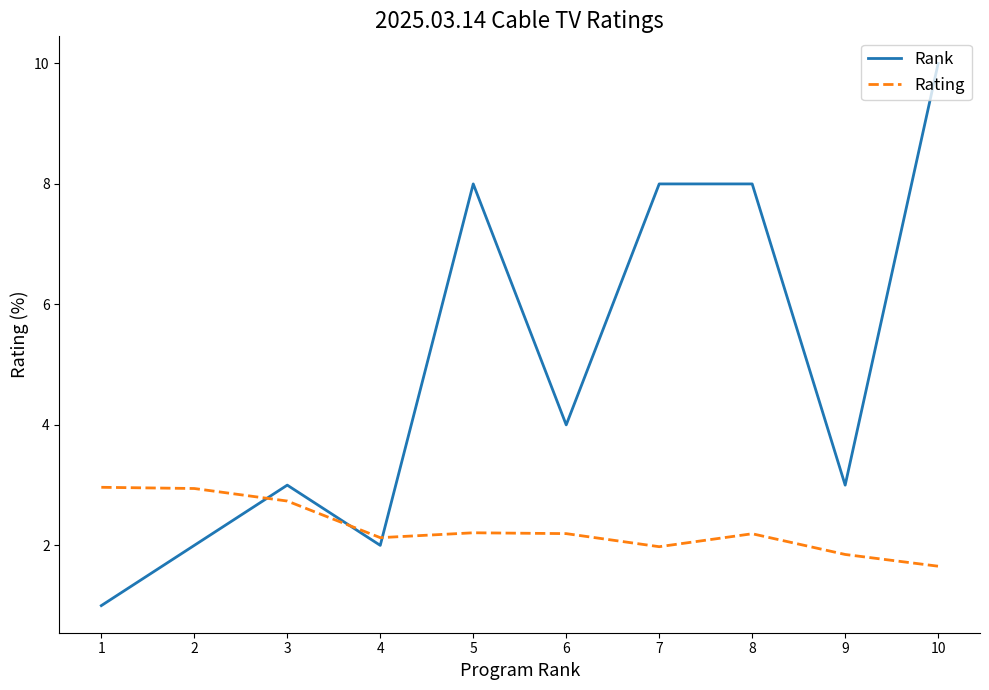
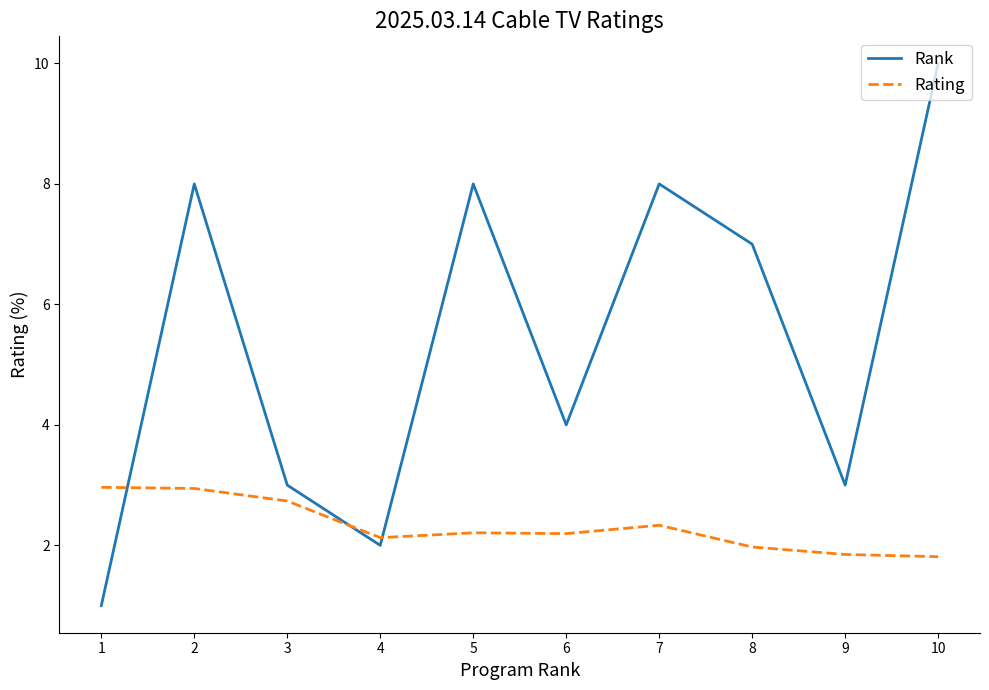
Rank, 2: 2 -> 8
Rating, 7: 2.0 -> 2.3
Rank, 8: 8 -> 7
Rating, 8: 2.2 -> 2.0
Rating, 10: 1.7 -> 1.8
